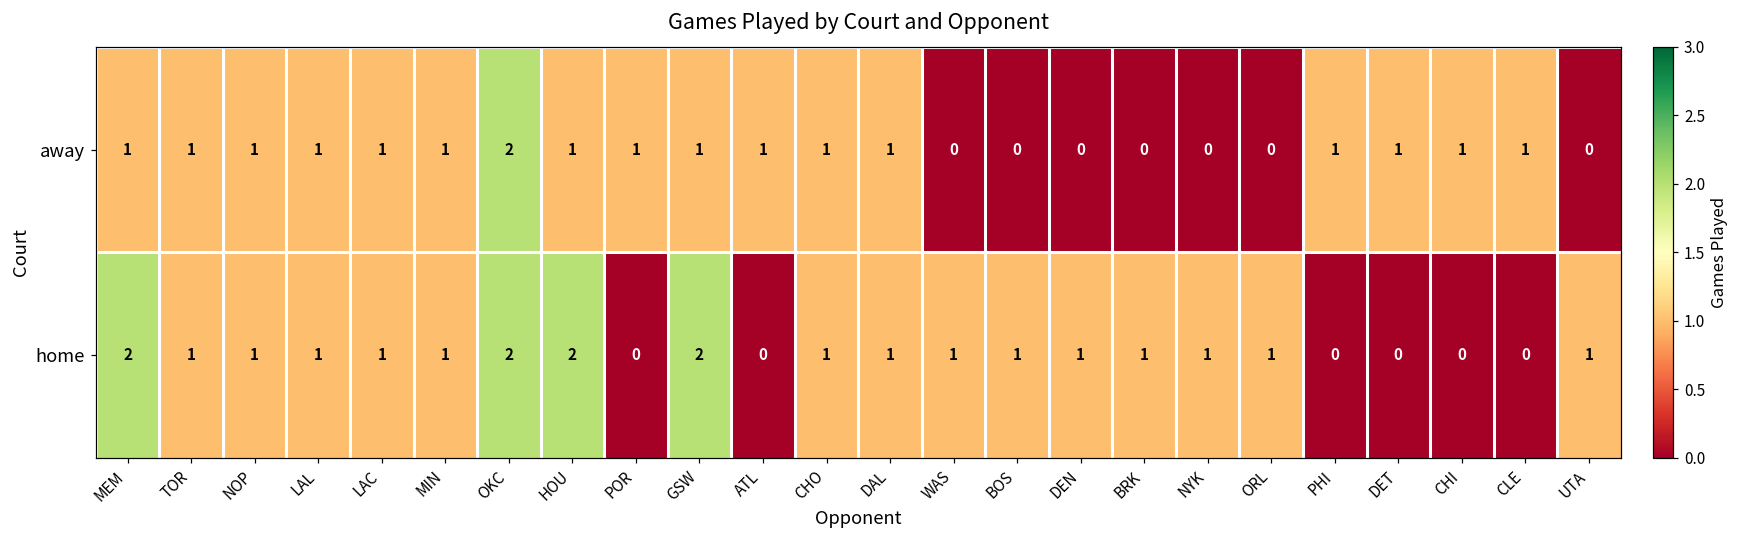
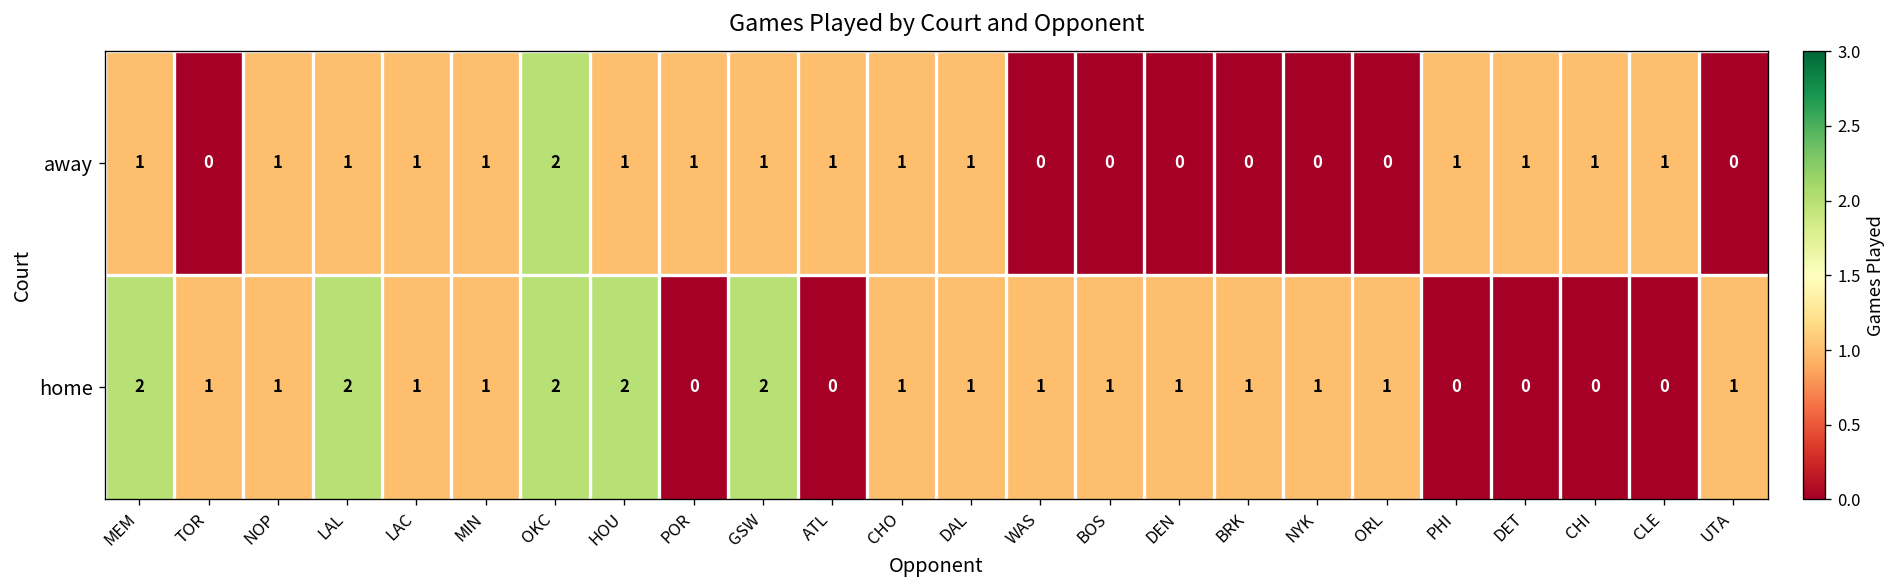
away, TOR: 1 -> 0
home, LAL: 1 -> 2
